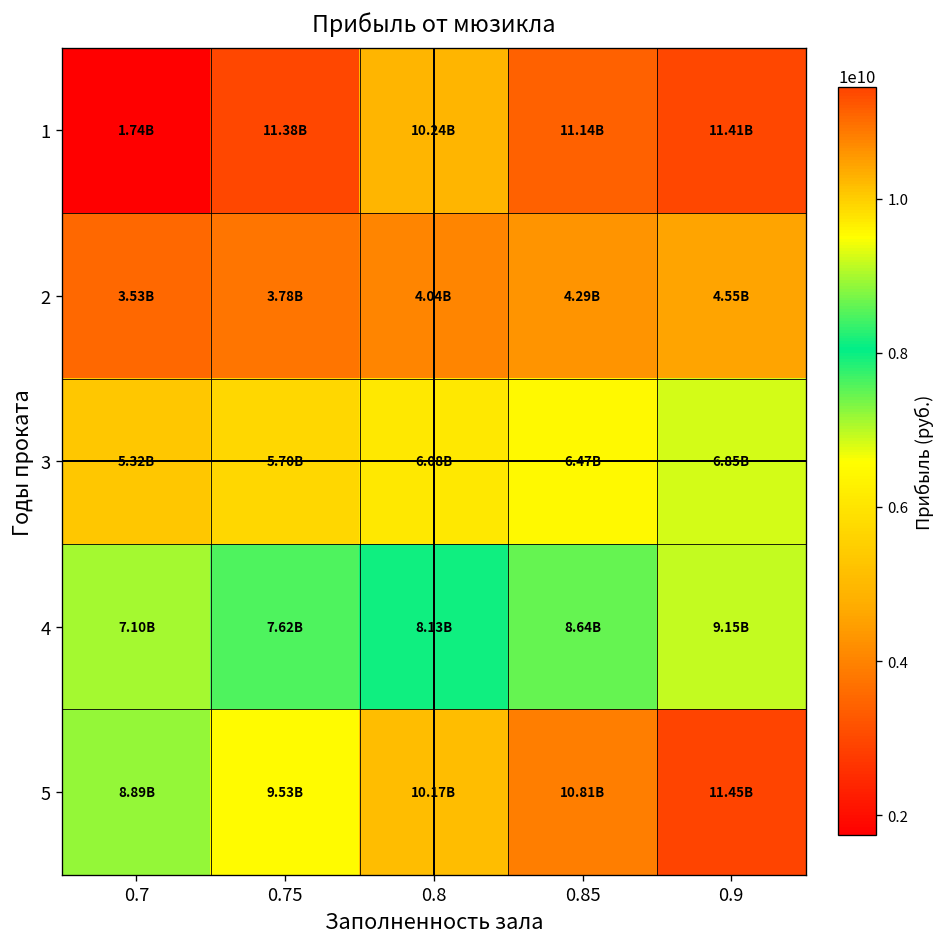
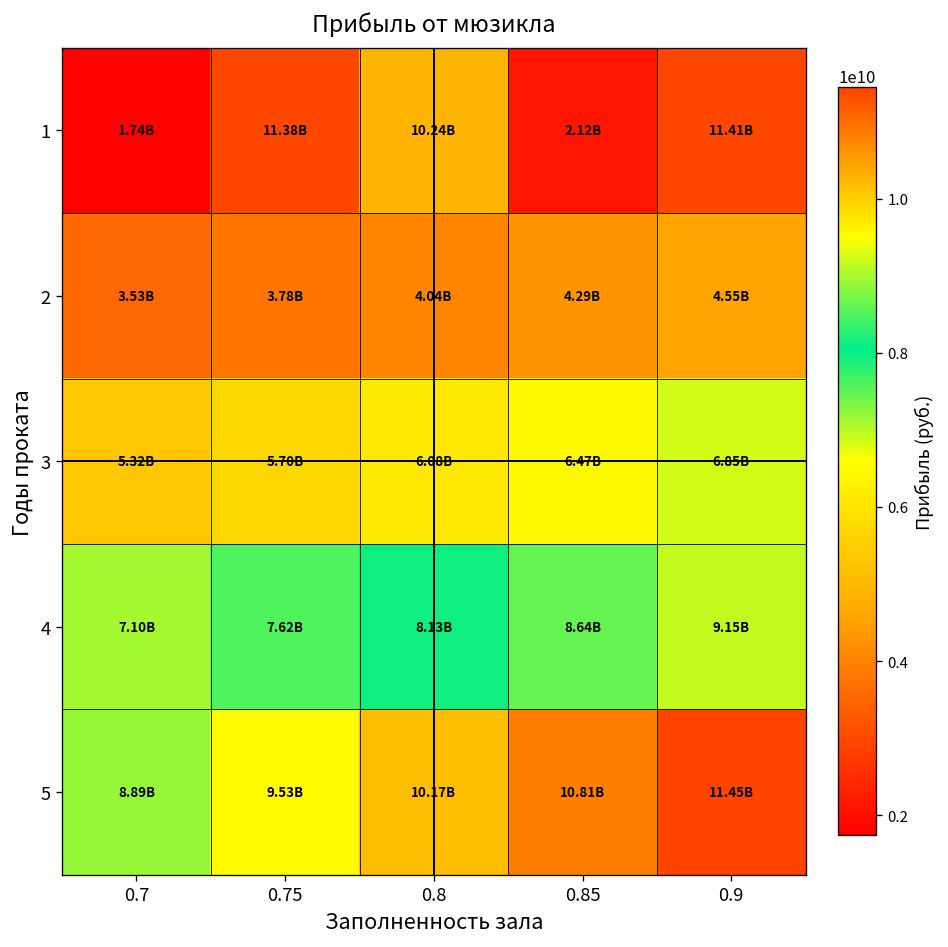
1, 0.85: 11.14B -> 2.12B
